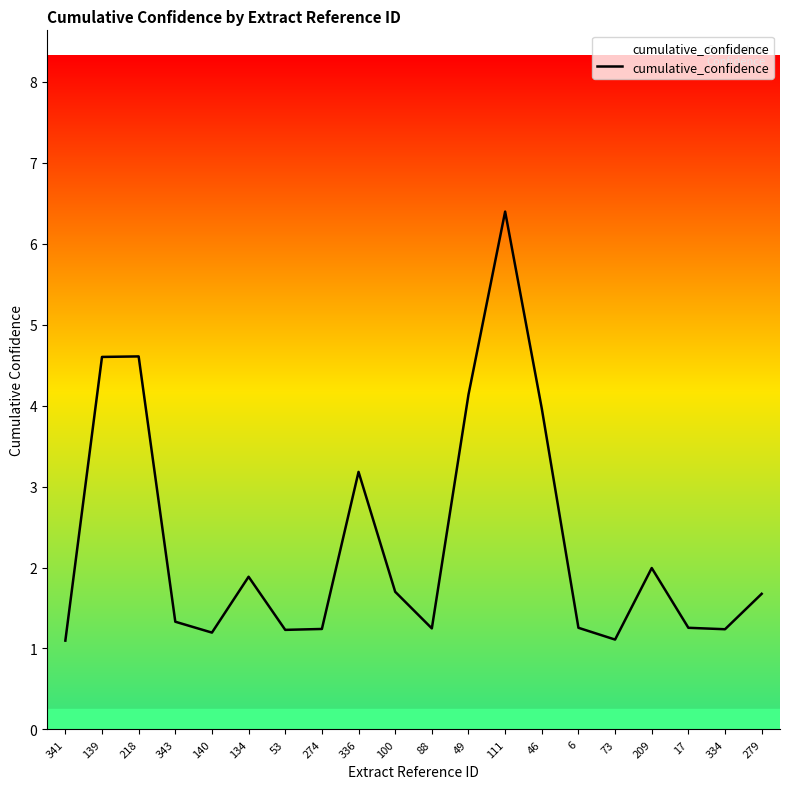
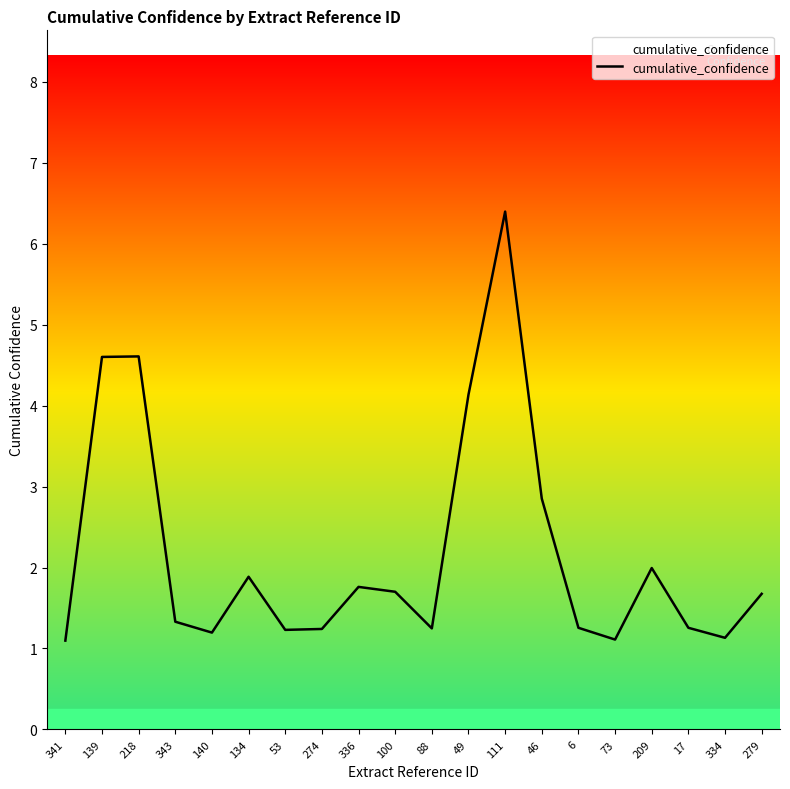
336: 3.2 -> 1.8
46: 4.0 -> 2.9
334: 1.2 -> 1.1
